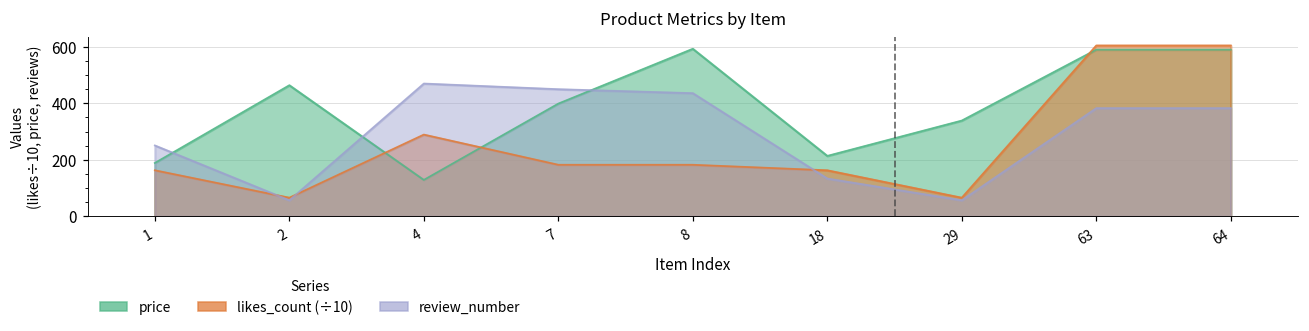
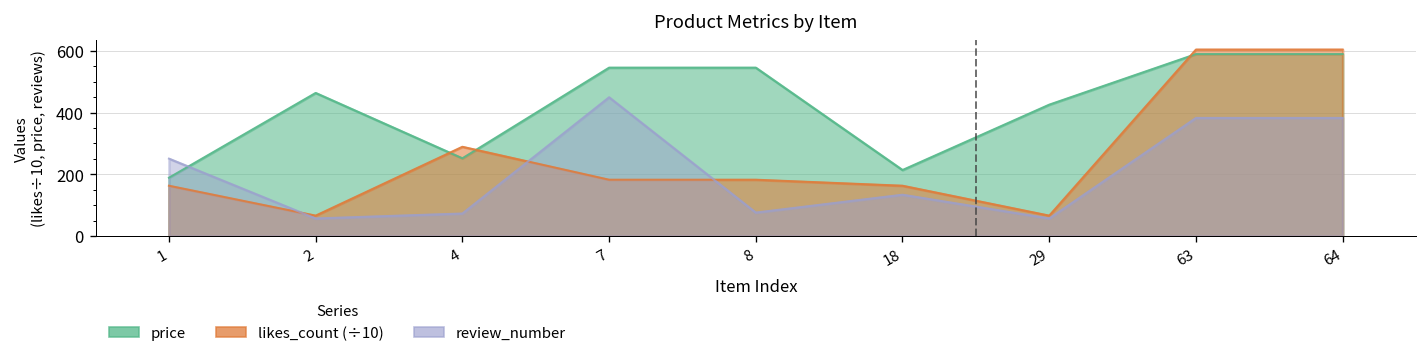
price, 4: 130 -> 250
review_number, 4: 470 -> 70
price, 7: 400 -> 550
price, 8: 590 -> 550
review_number, 8: 440 -> 80
price, 29: 340 -> 430
